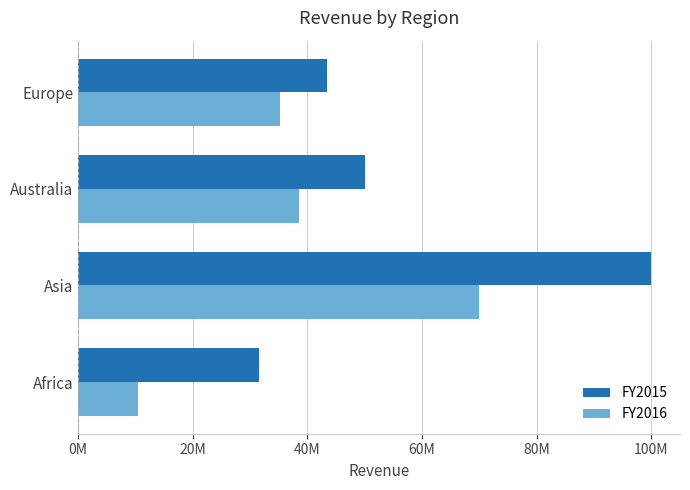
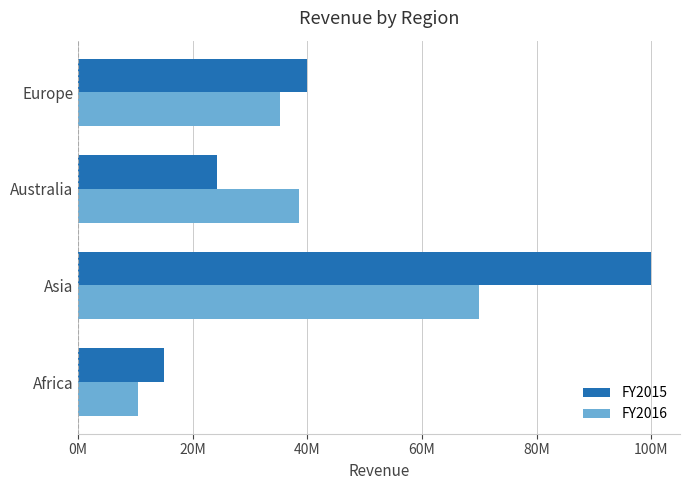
FY2015, Europe: 43000000 -> 40000000
FY2015, Australia: 50000000 -> 24000000
FY2015, Africa: 32000000 -> 15000000
